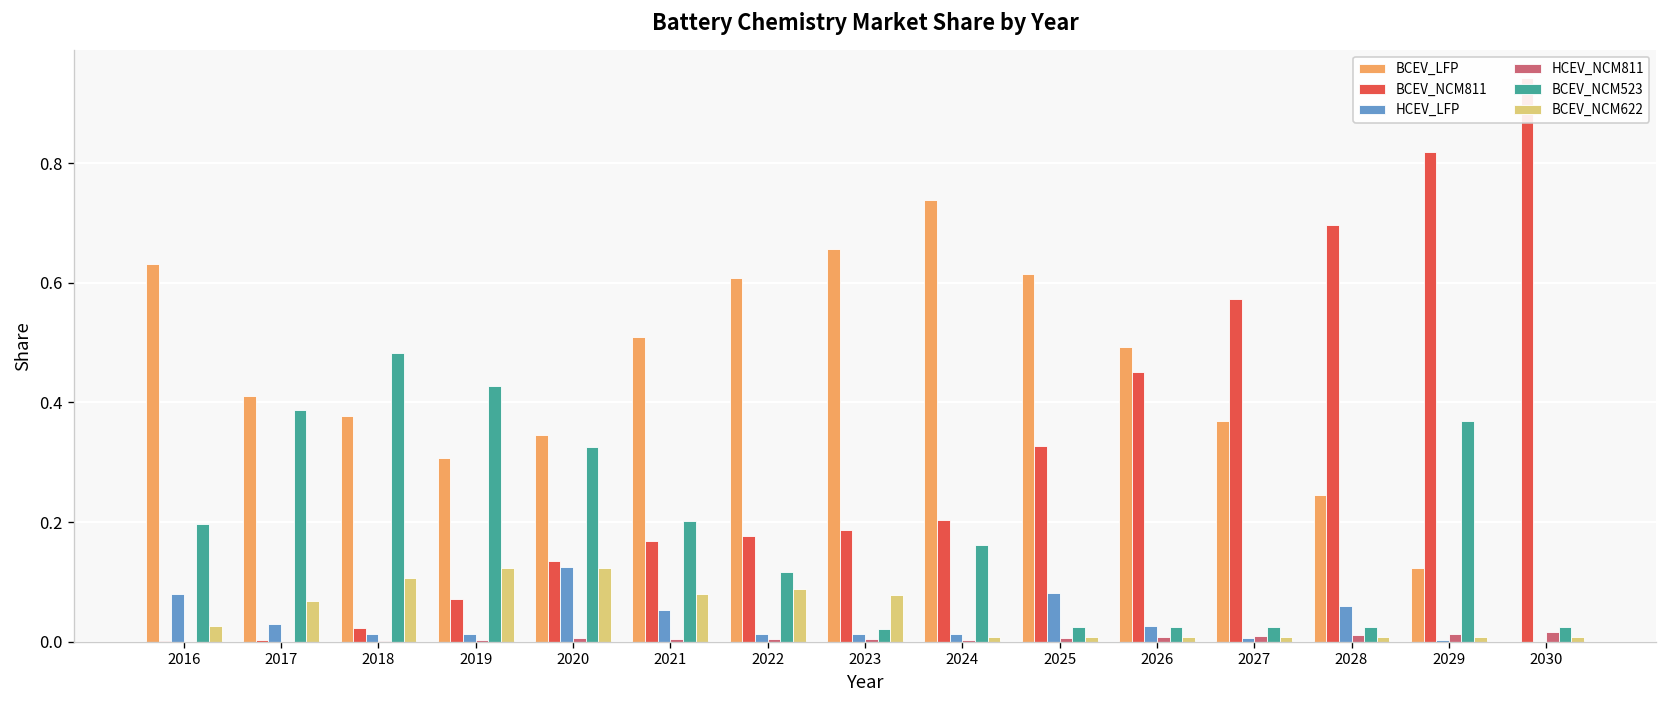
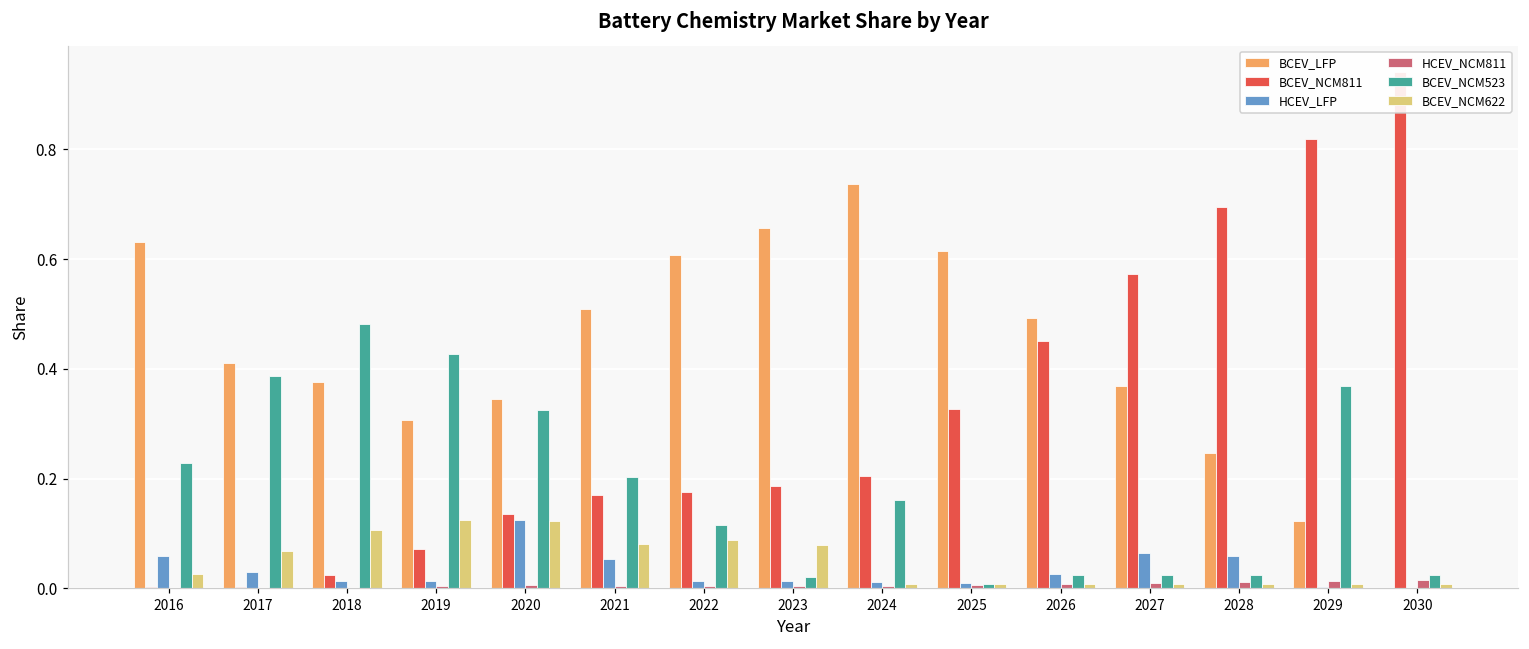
HCEV_LFP, 2016: 0.08 -> 0.06
BCEV_NCM523, 2016: 0.20 -> 0.23
HCEV_LFP, 2025: 0.08 -> 0.01
BCEV_NCM523, 2025: 0.02 -> 0.01
HCEV_LFP, 2027: 0.01 -> 0.06
